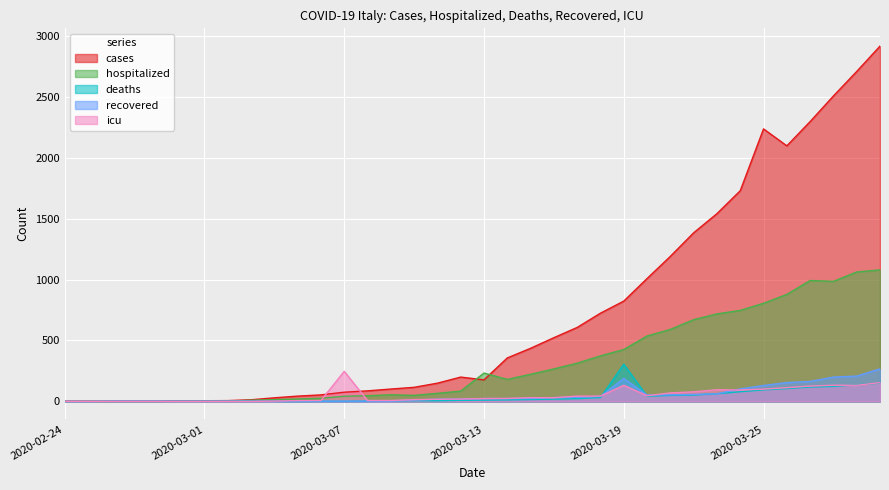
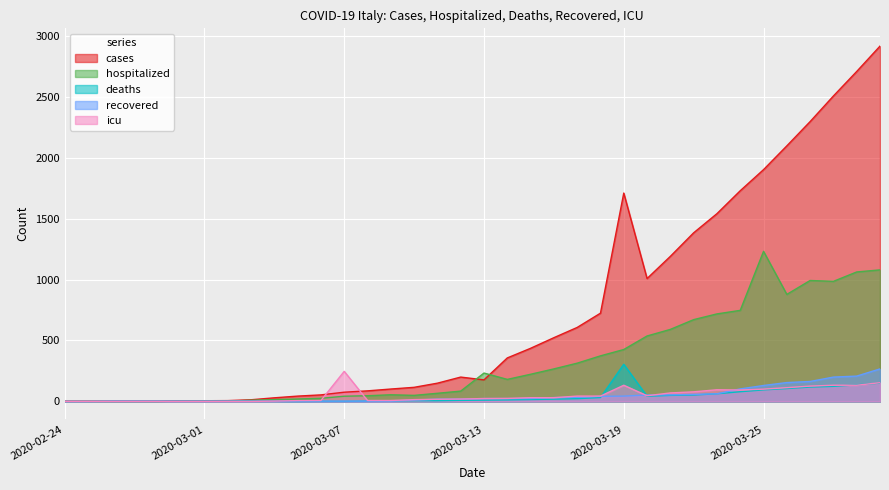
cases, 2020-03-19: 820 -> 1710
recovered, 2020-03-19: 190 -> 40
cases, 2020-03-25: 2240 -> 1900
hospitalized, 2020-03-25: 810 -> 1230
